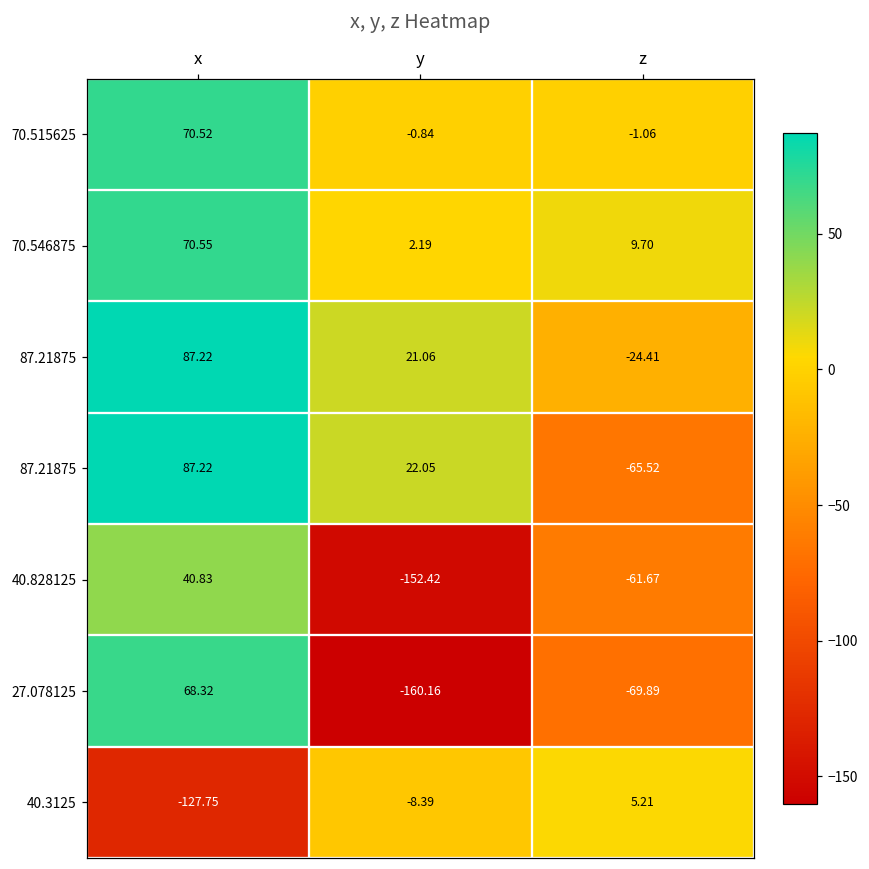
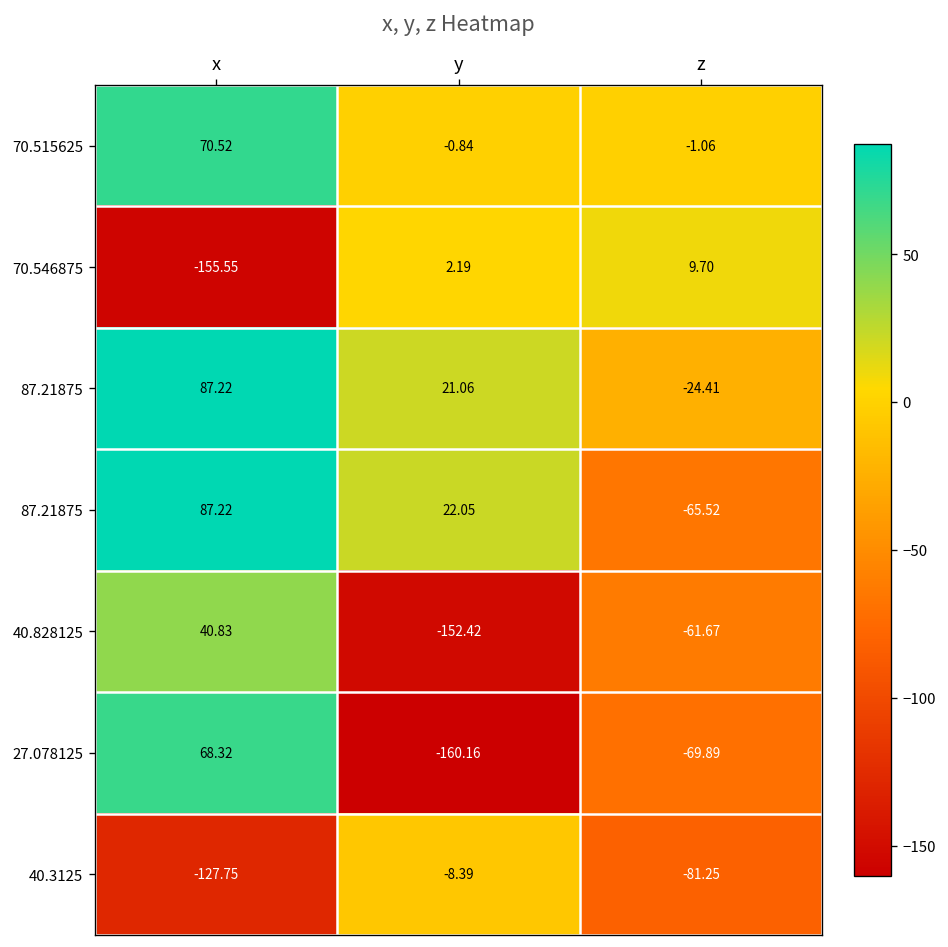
70.546875, x: 70.55 -> -155.55
40.3125, z: 5.21 -> -81.25
